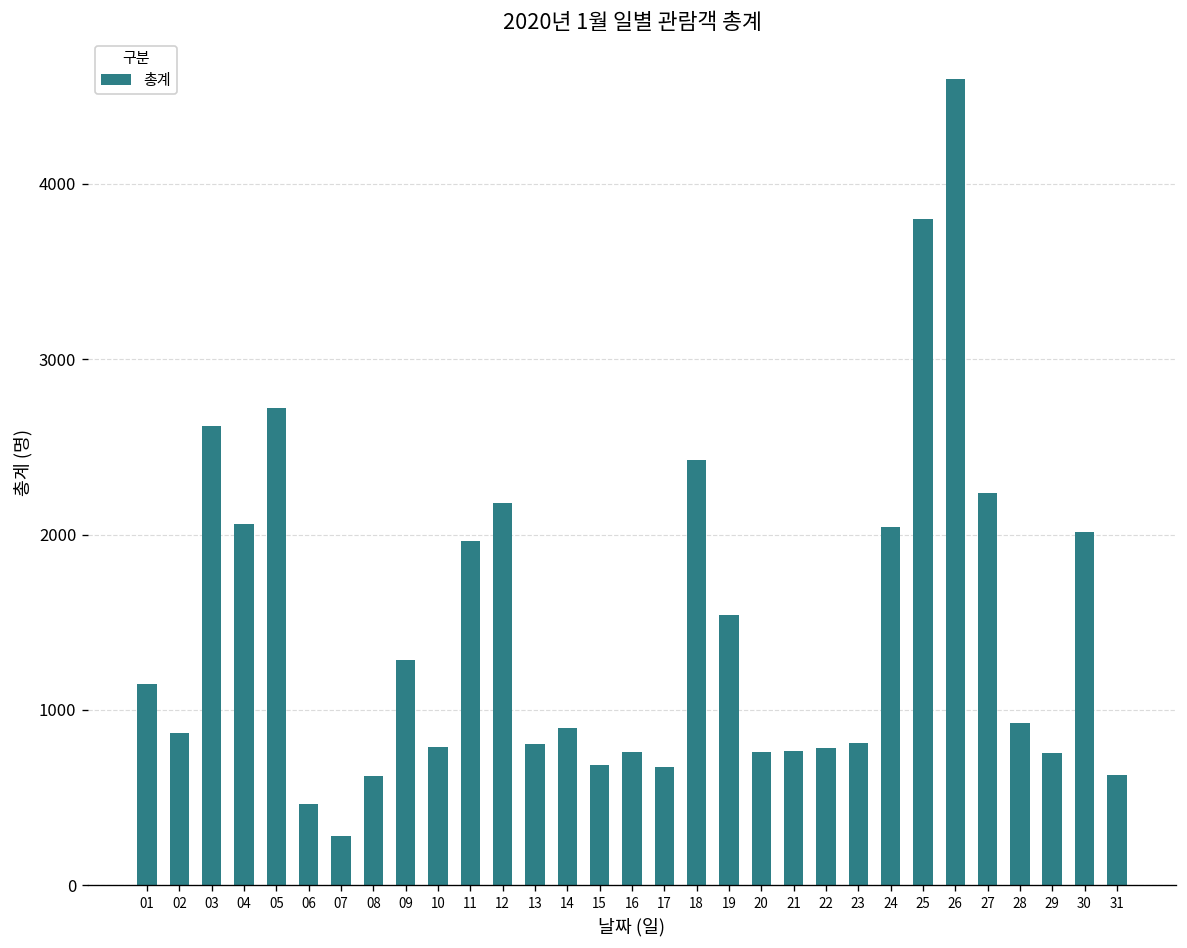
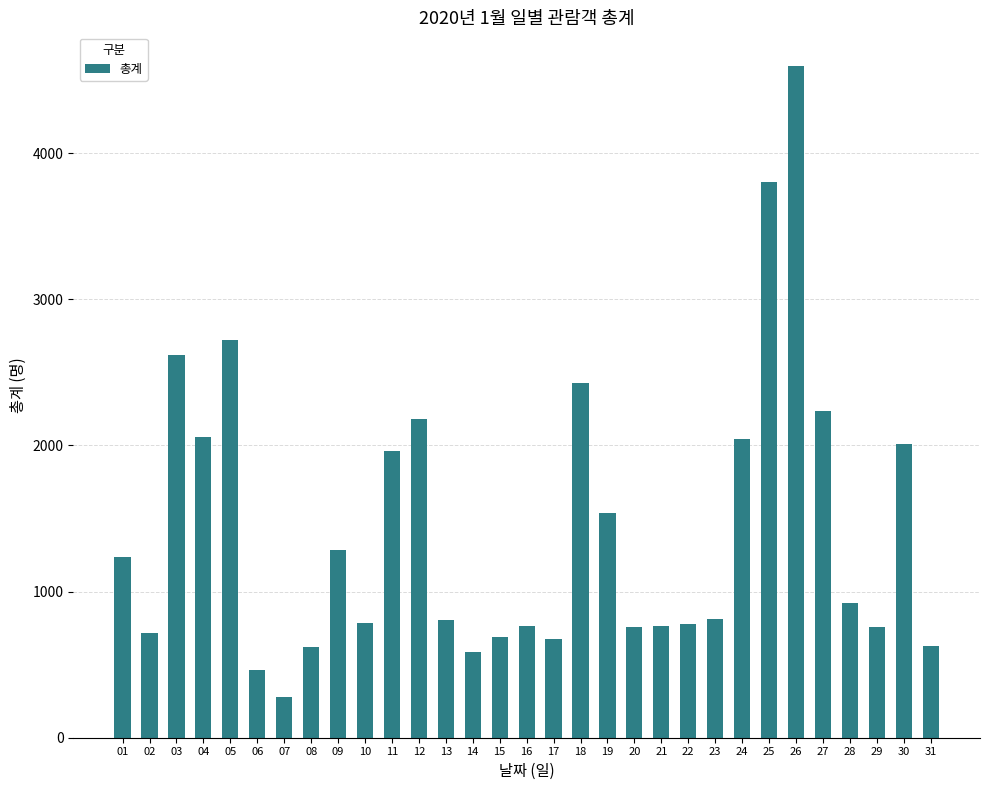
01: 1150 -> 1240
02: 870 -> 720
14: 900 -> 590
